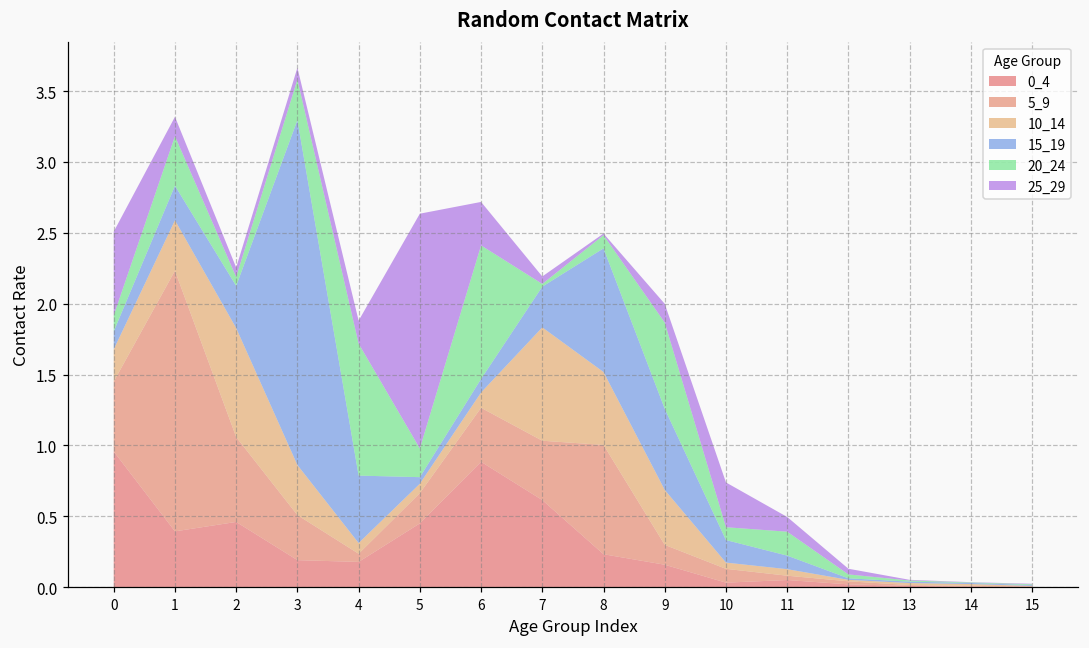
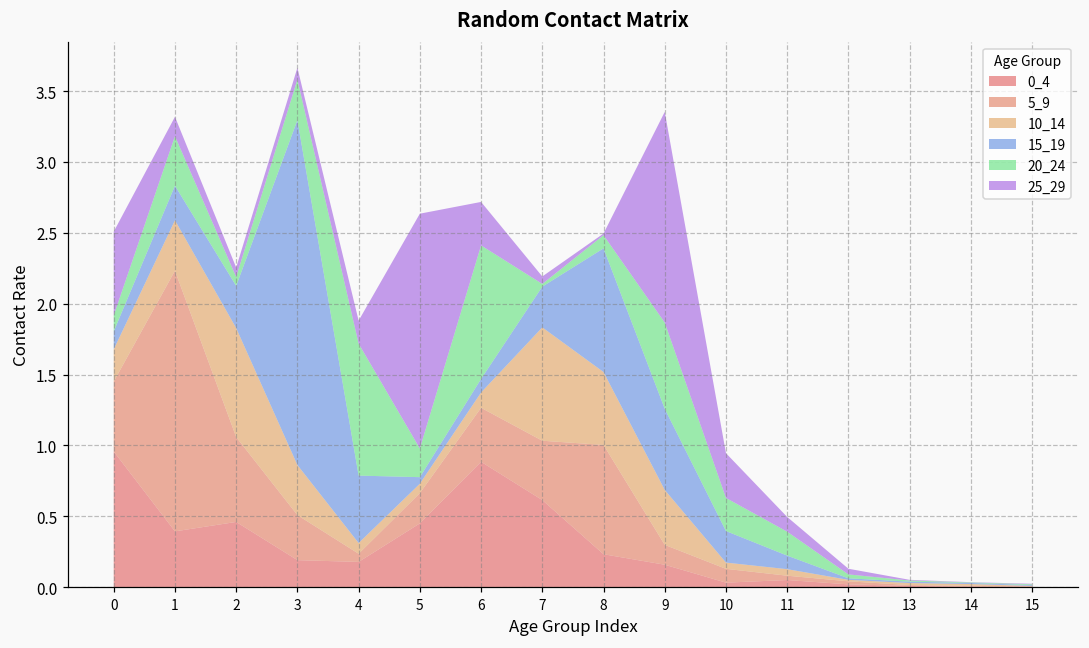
25_29, 9: 0.13 -> 1.49
15_19, 10: 0.16 -> 0.22
20_24, 10: 0.09 -> 0.23
